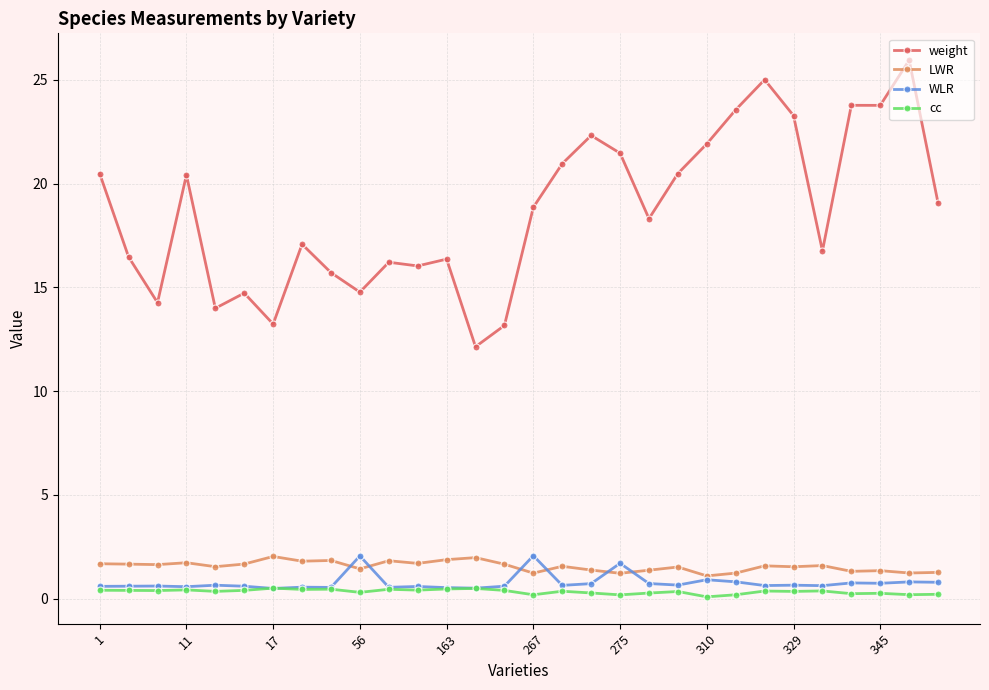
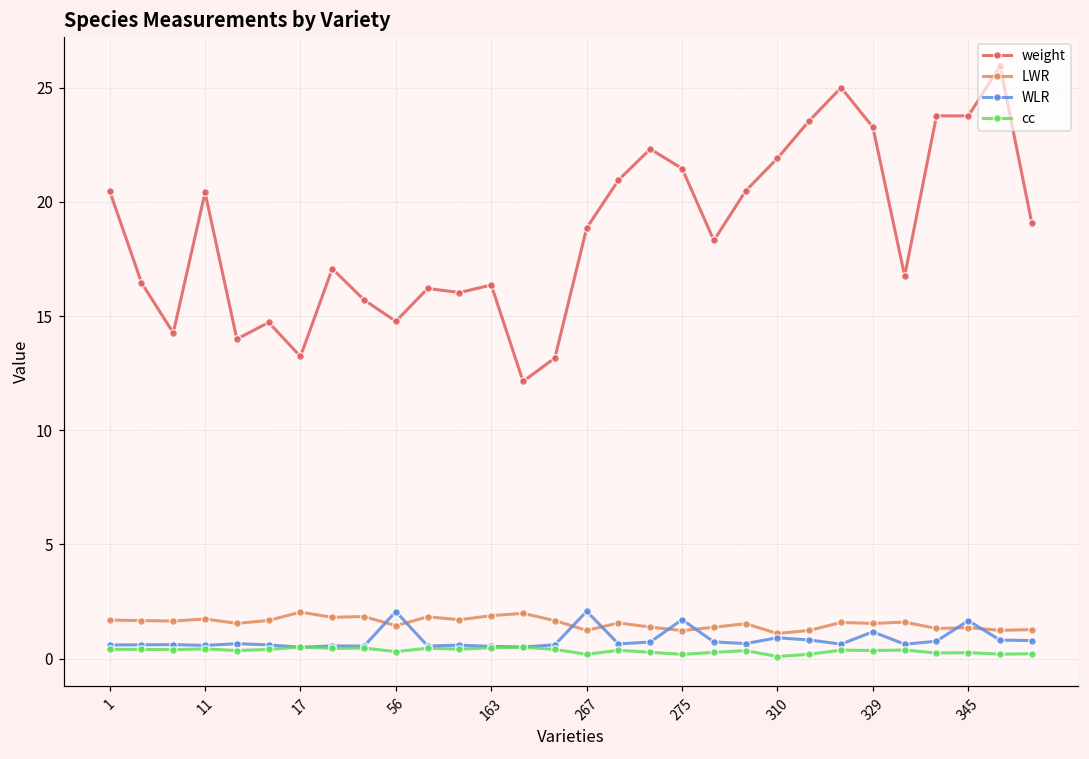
WLR, 329: 0.7 -> 1.2
WLR, 345: 0.7 -> 1.7
